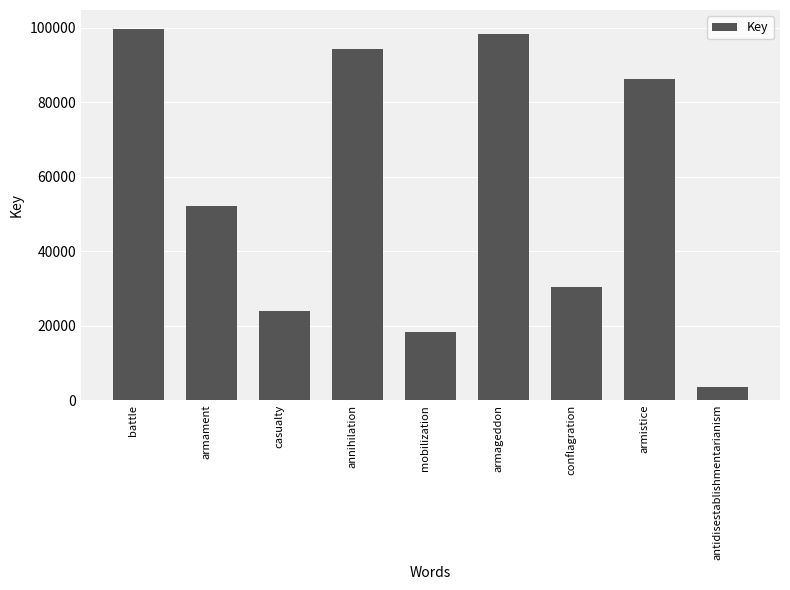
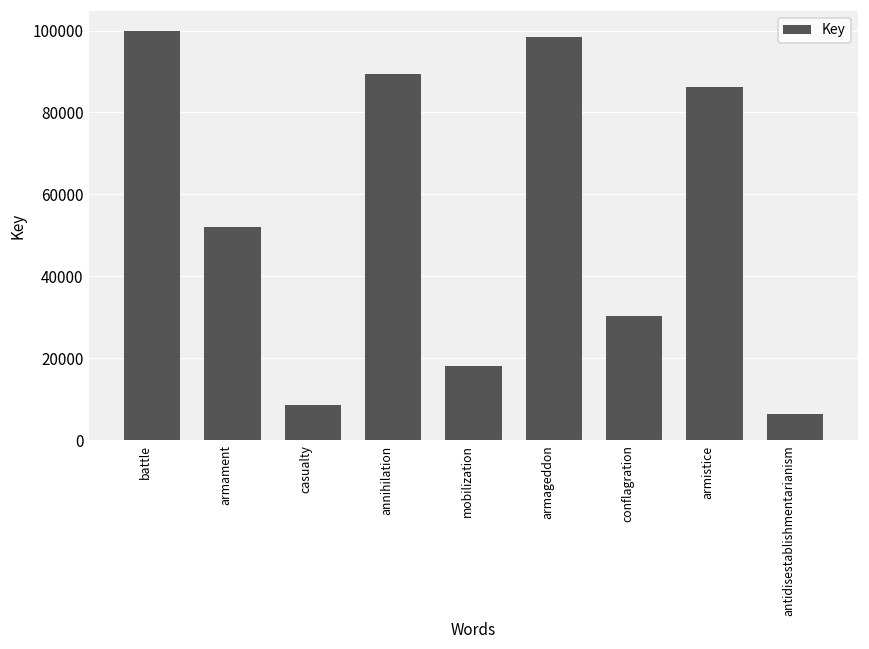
casualty: 24000 -> 9000
annihilation: 94000 -> 89000
antidisestablishmentarianism: 3000 -> 6000
